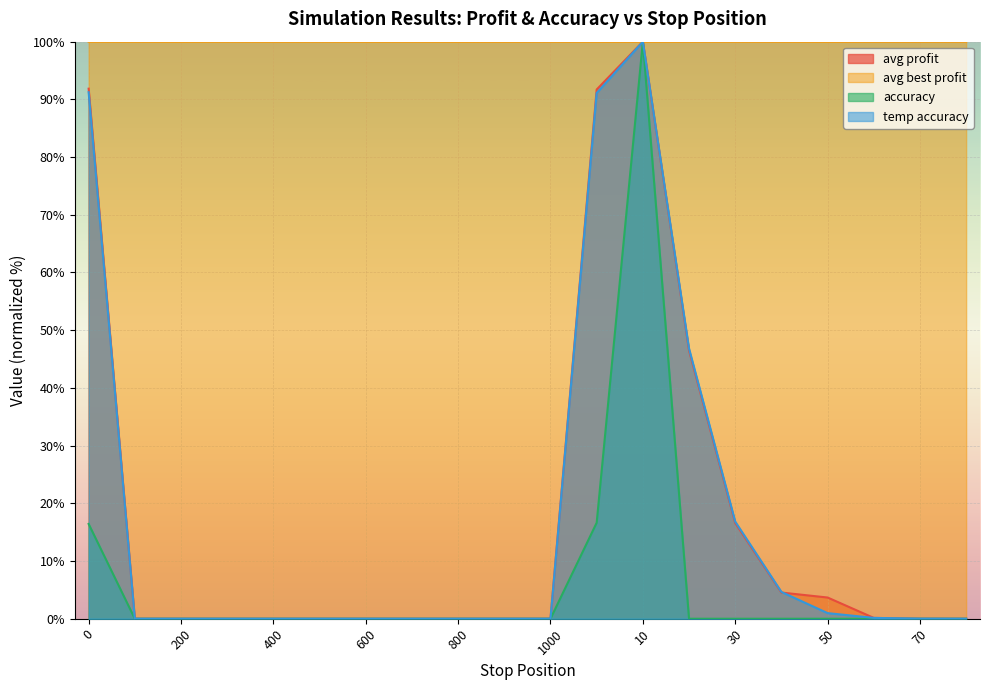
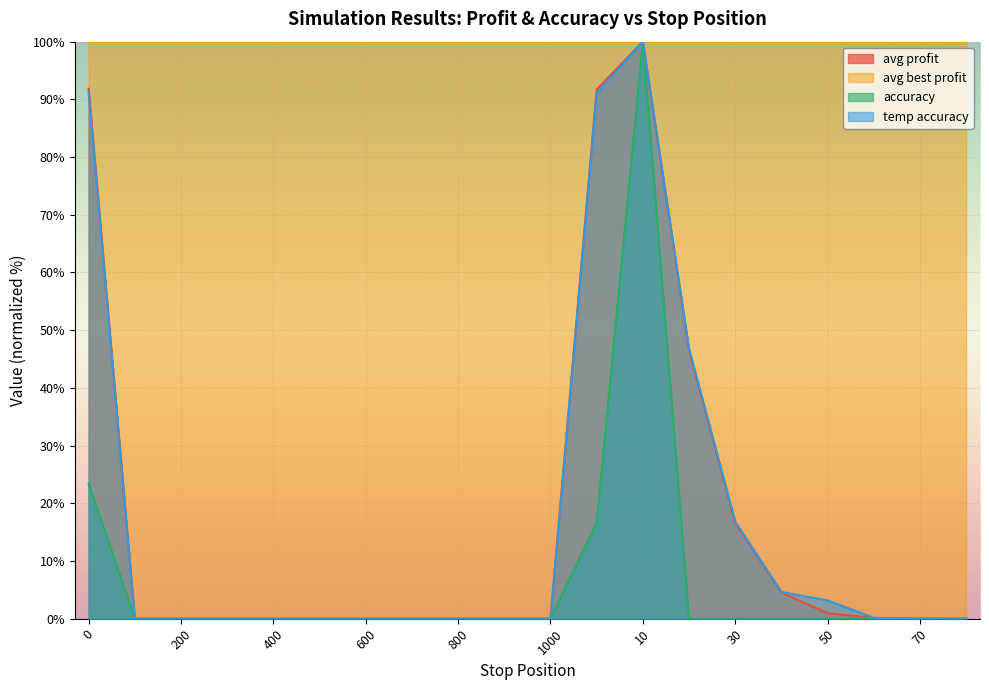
accuracy, 0: 16% -> 23%
avg profit, 50: 4% -> 1%
temp accuracy, 50: 1% -> 3%
